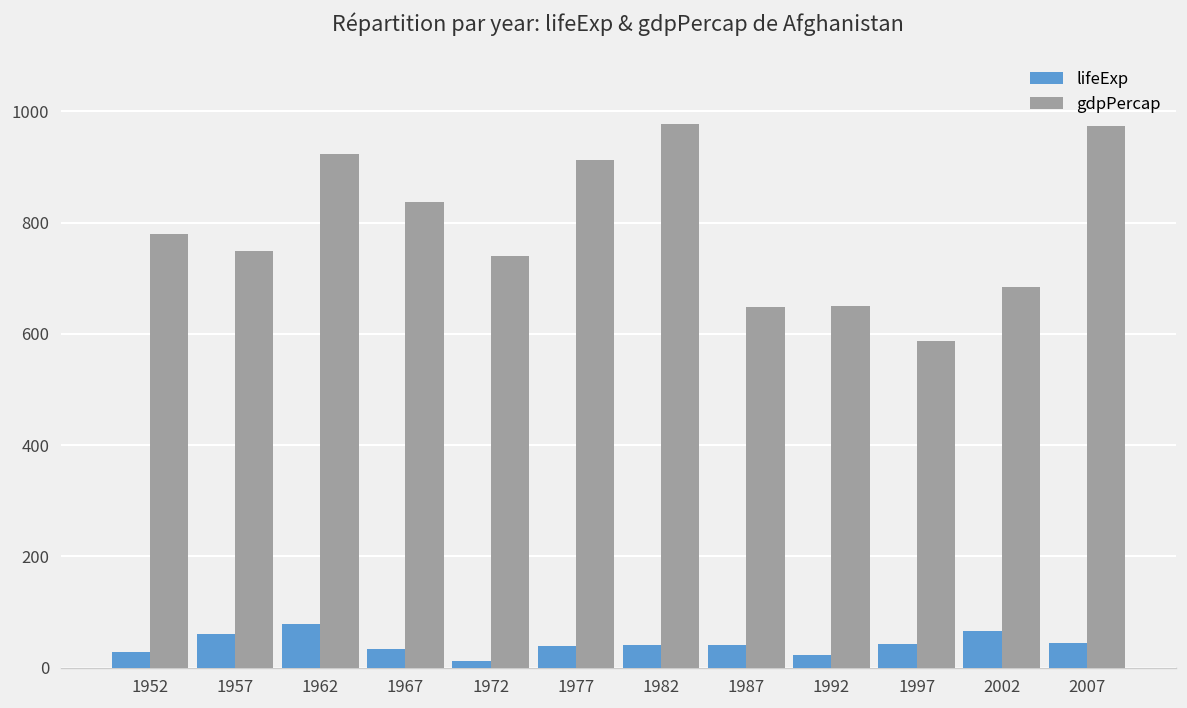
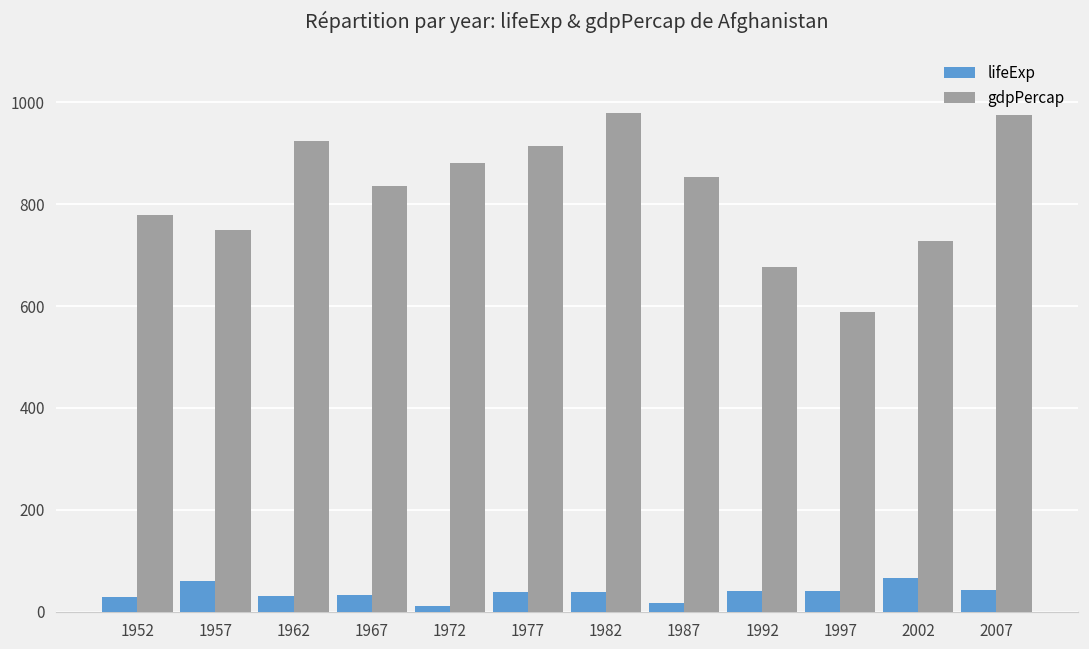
lifeExp, 1962: 80 -> 30
gdpPercap, 1972: 740 -> 880
lifeExp, 1987: 40 -> 20
gdpPercap, 1987: 650 -> 850
lifeExp, 1992: 20 -> 40
gdpPercap, 1992: 650 -> 680
gdpPercap, 2002: 680 -> 730
